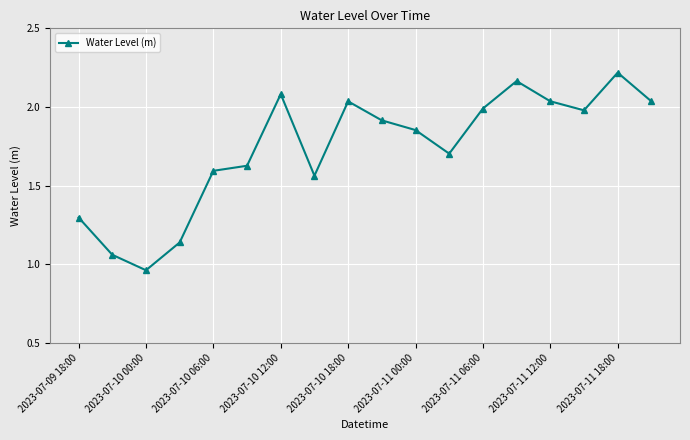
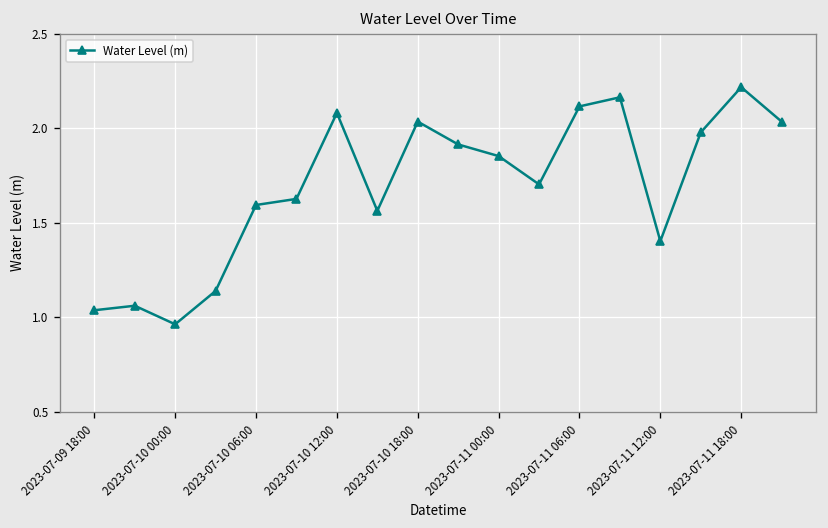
2023-07-09 18:00: 1.30 -> 1.04
2023-07-11 06:00: 1.99 -> 2.12
2023-07-11 12:00: 2.04 -> 1.40
